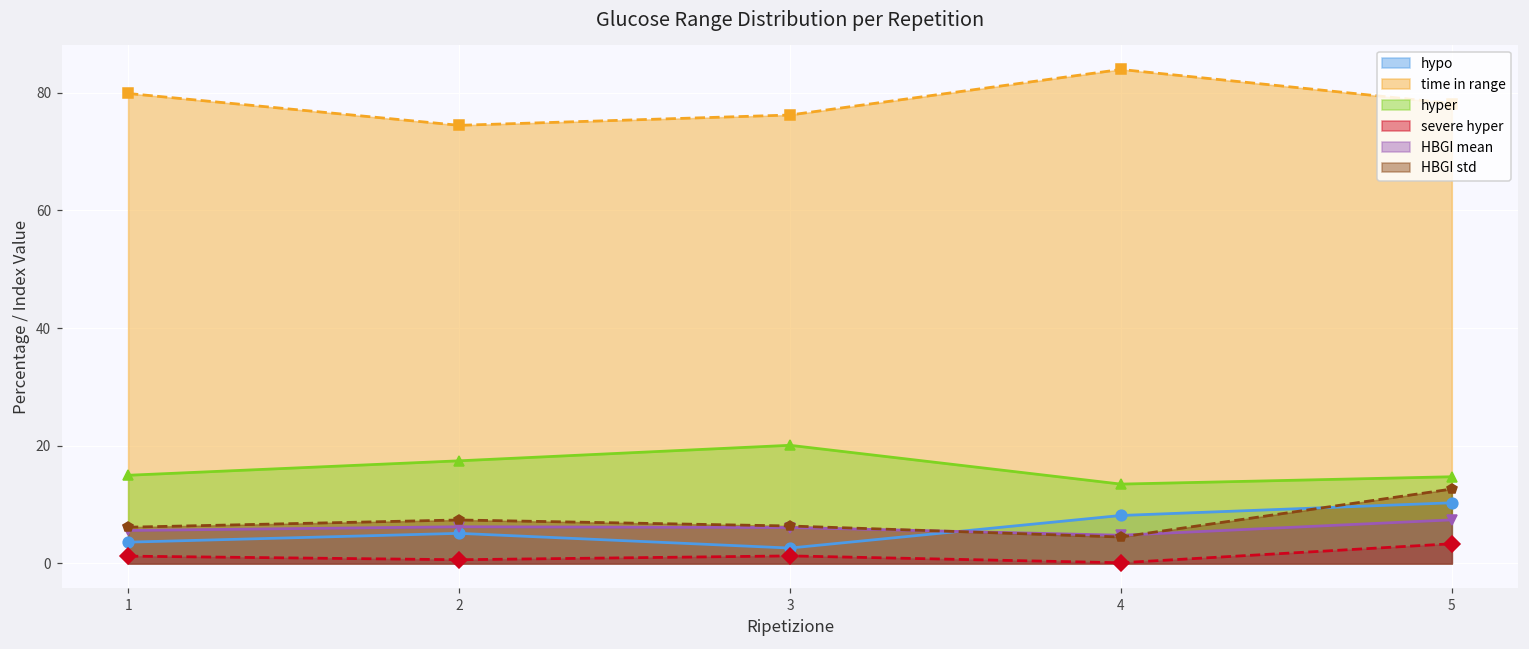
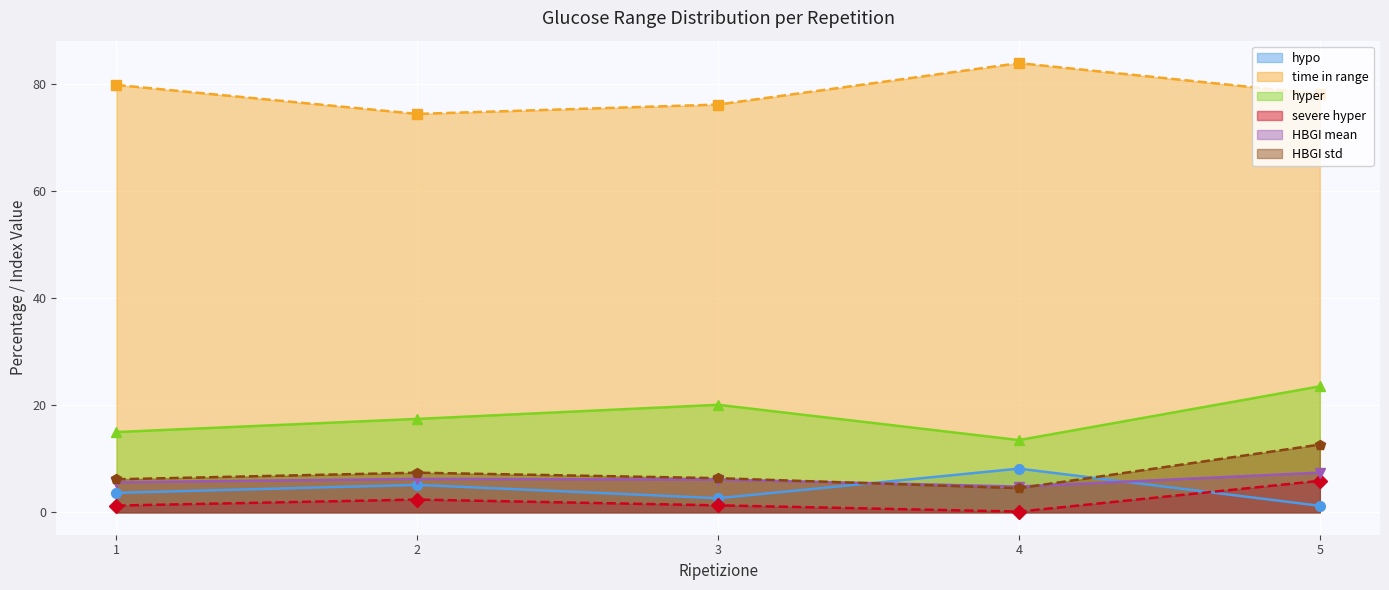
severe hyper, 2: 1 -> 2
hypo, 5: 10 -> 1
hyper, 5: 15 -> 24
severe hyper, 5: 3 -> 6
